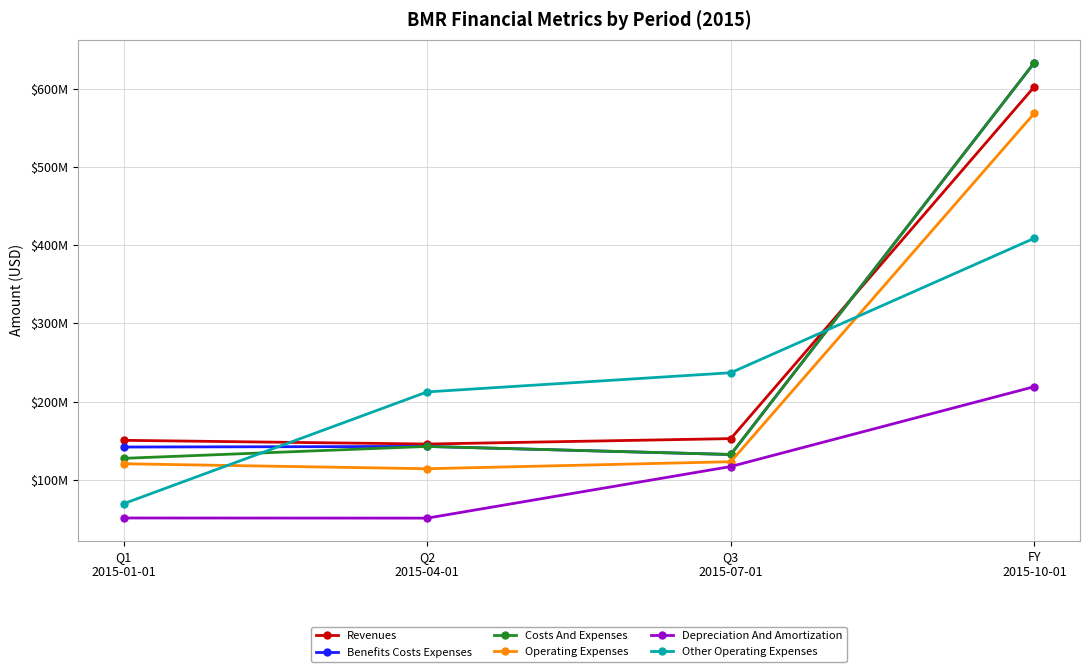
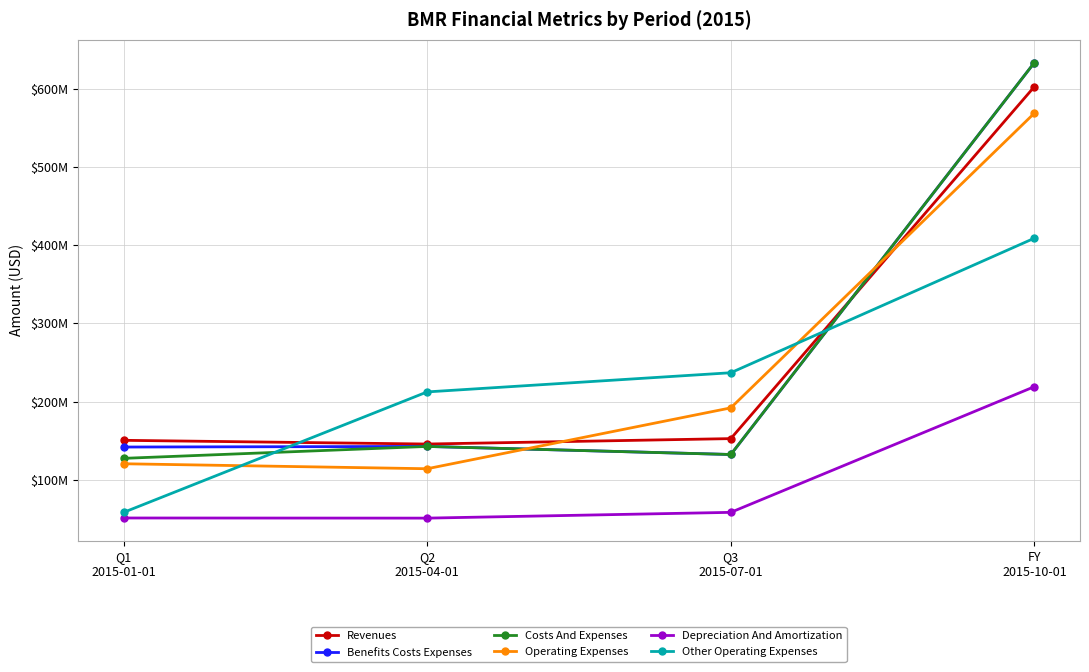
Other Operating Expenses, Q1 2015-01-01: $70000000 -> $60000000
Operating Expenses, Q3 2015-07-01: $120000000 -> $190000000
Depreciation And Amortization, Q3 2015-07-01: $120000000 -> $60000000
